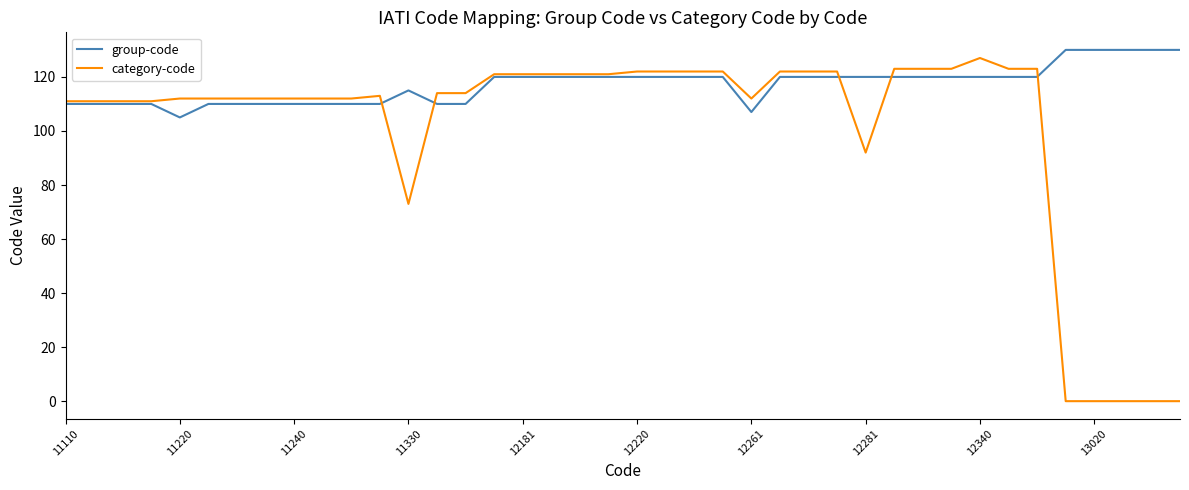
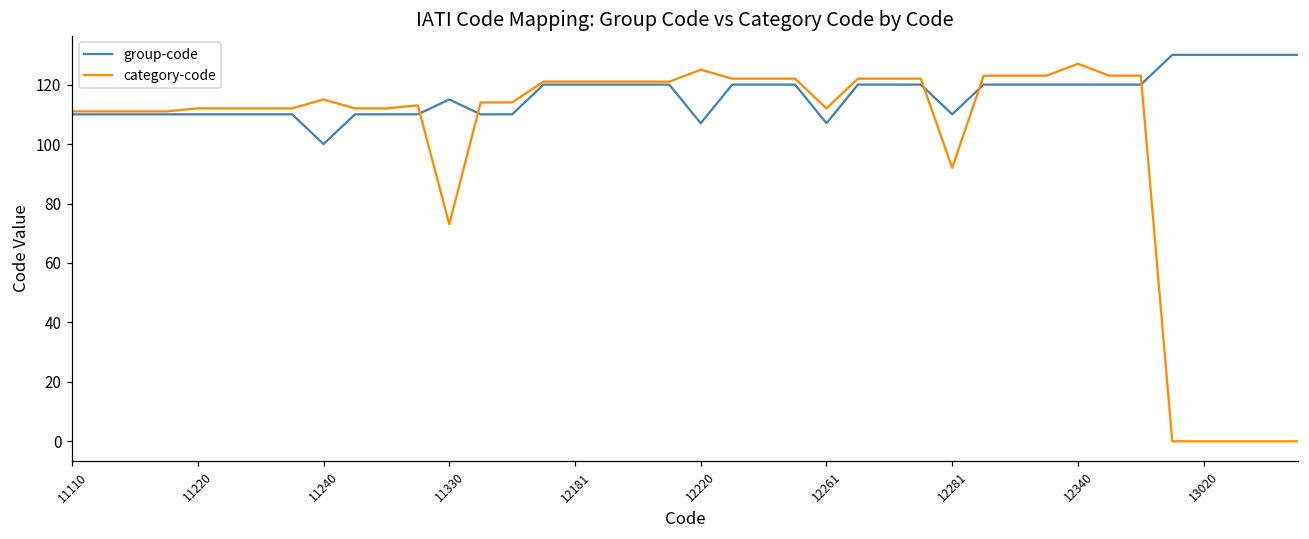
group-code, 11220: 105 -> 110
group-code, 11240: 110 -> 100
category-code, 11240: 112 -> 115
group-code, 12220: 120 -> 107
category-code, 12220: 122 -> 125
group-code, 12281: 120 -> 110
